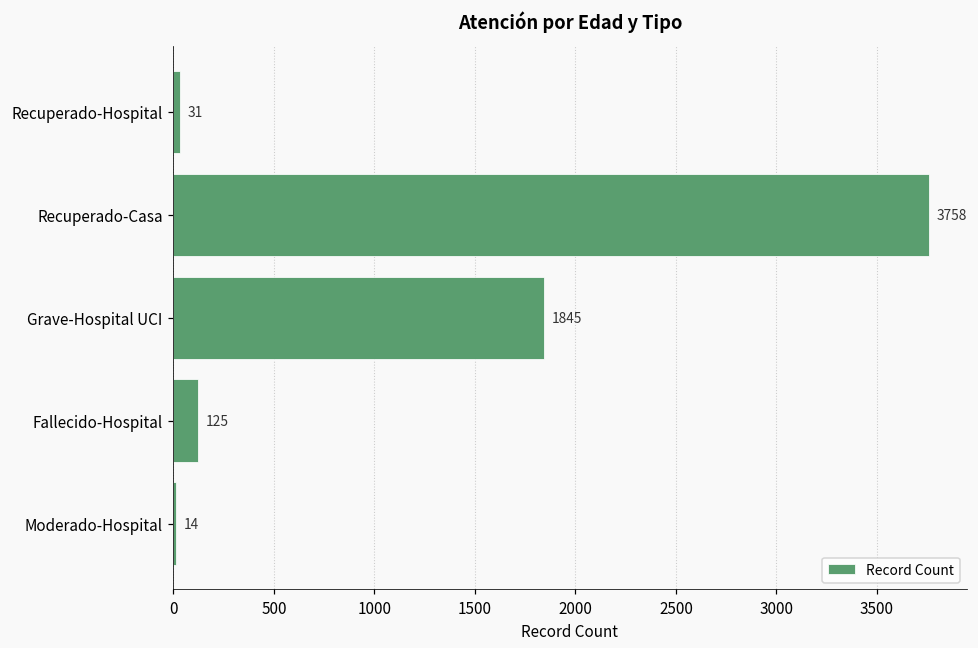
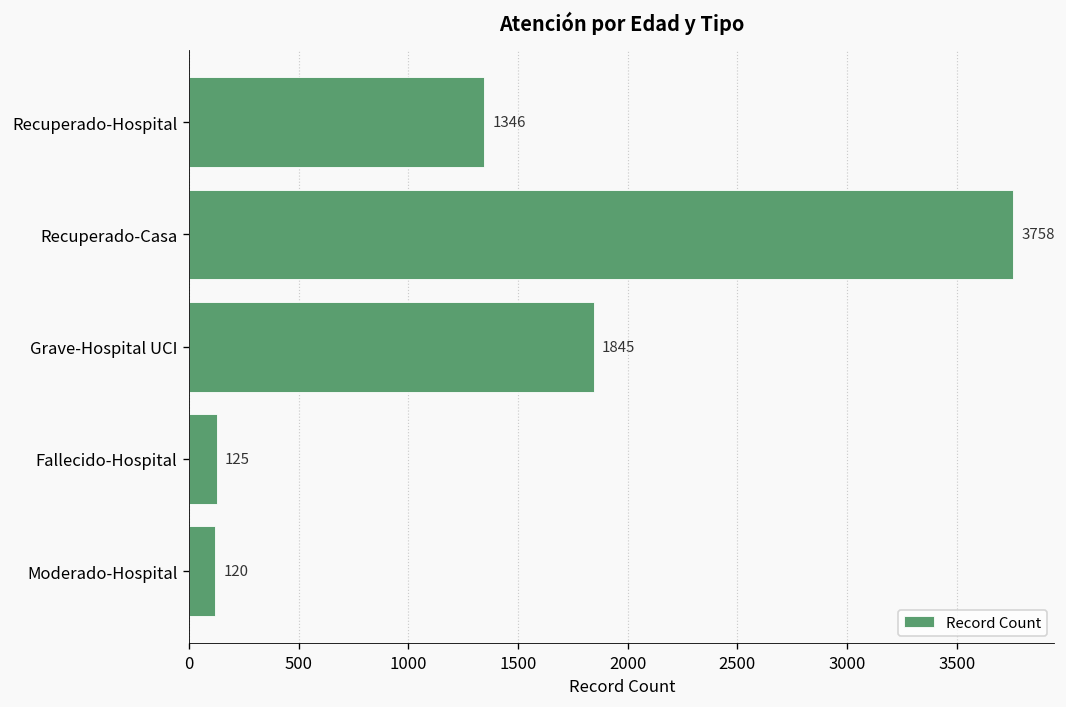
Recuperado-Hospital: 31 -> 1346
Moderado-Hospital: 14 -> 120
